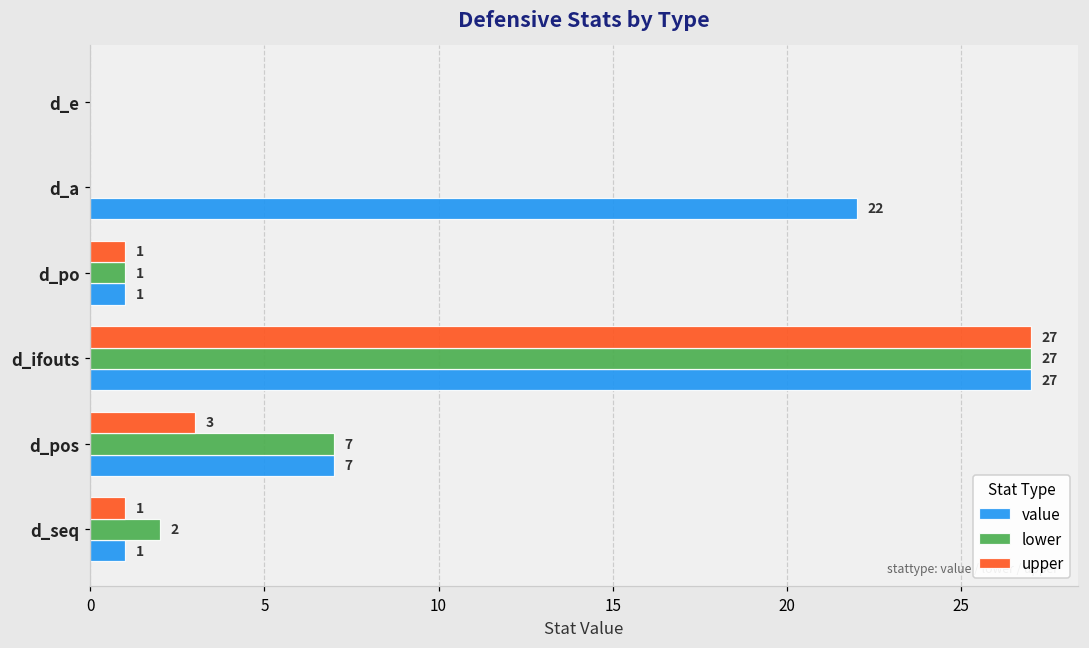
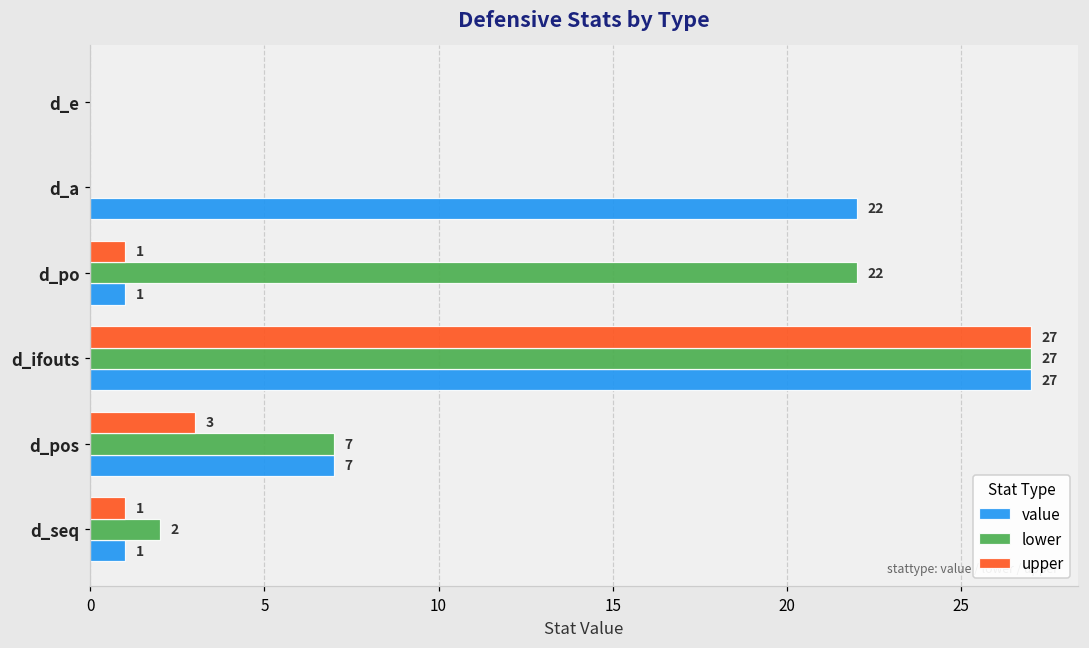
lower, d_po: 1 -> 22
